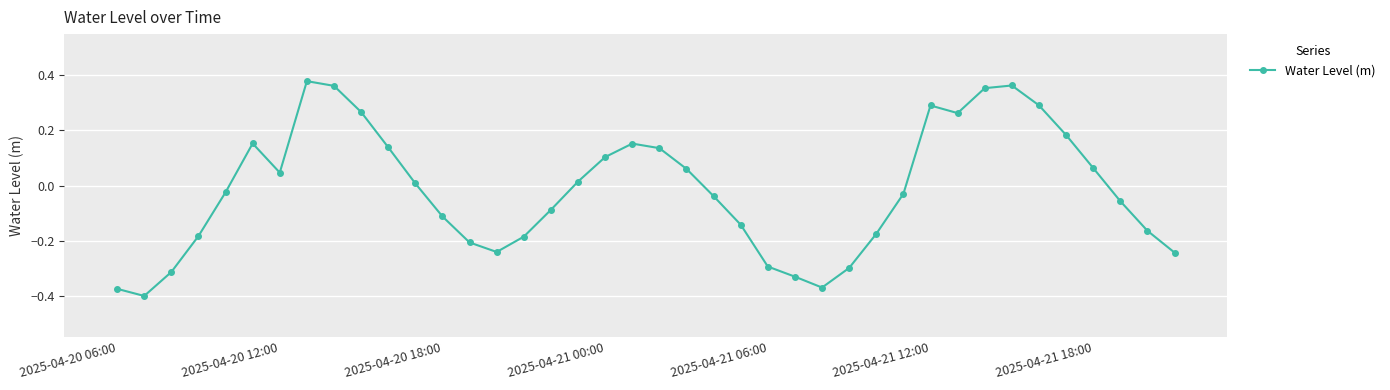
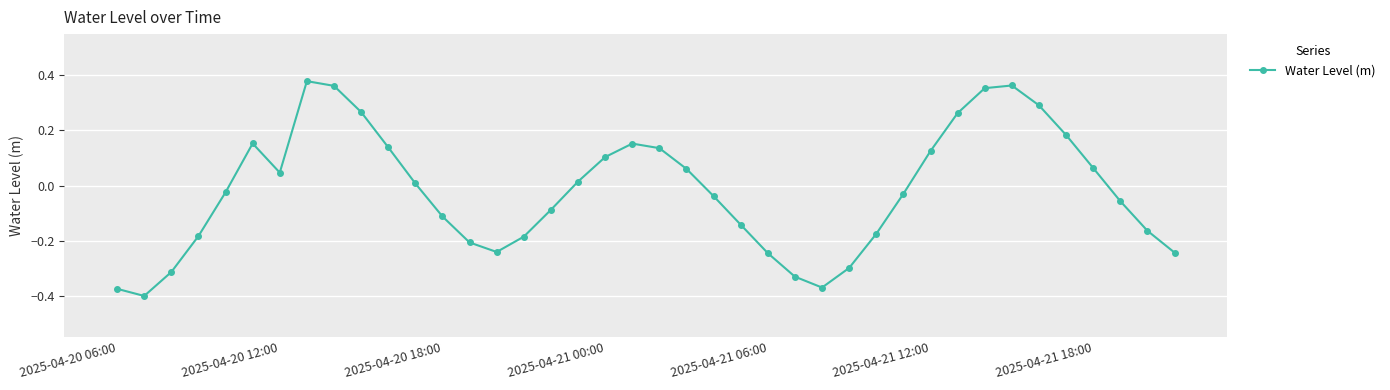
2025-04-21 06:00: -0.29 -> -0.25
2025-04-21 12:00: 0.29 -> 0.13
